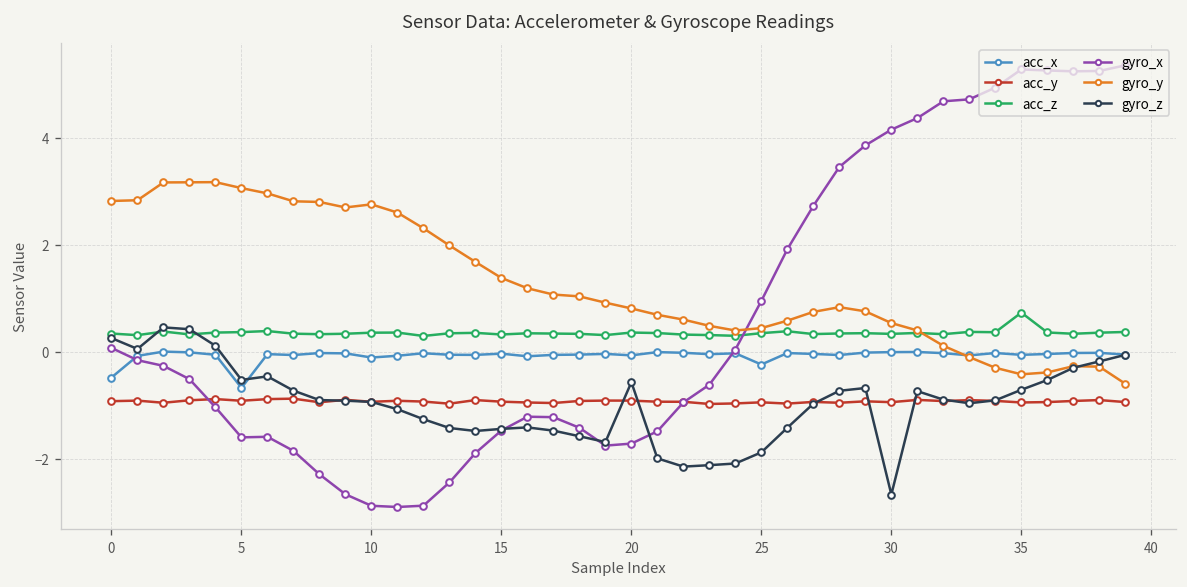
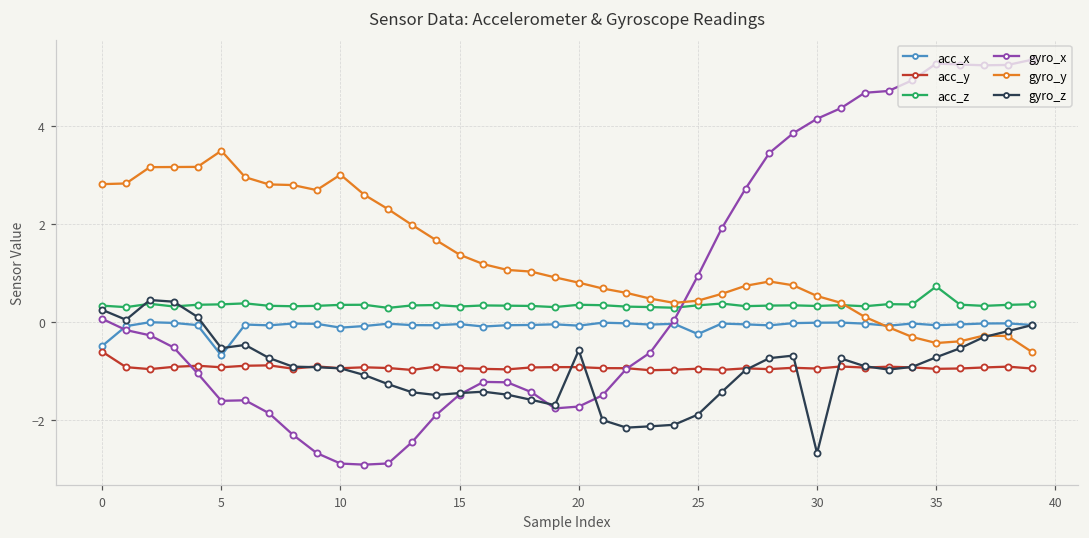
acc_y, 0: -0.9 -> -0.6
gyro_y, 5: 3.1 -> 3.5
gyro_y, 10: 2.8 -> 3.0
